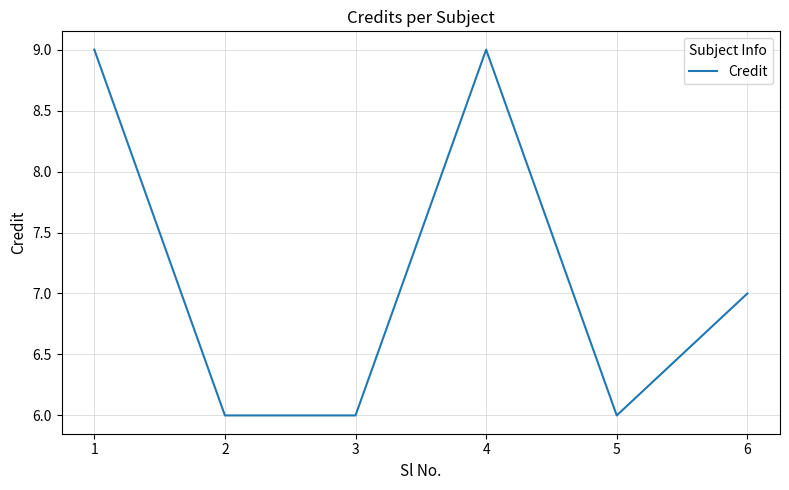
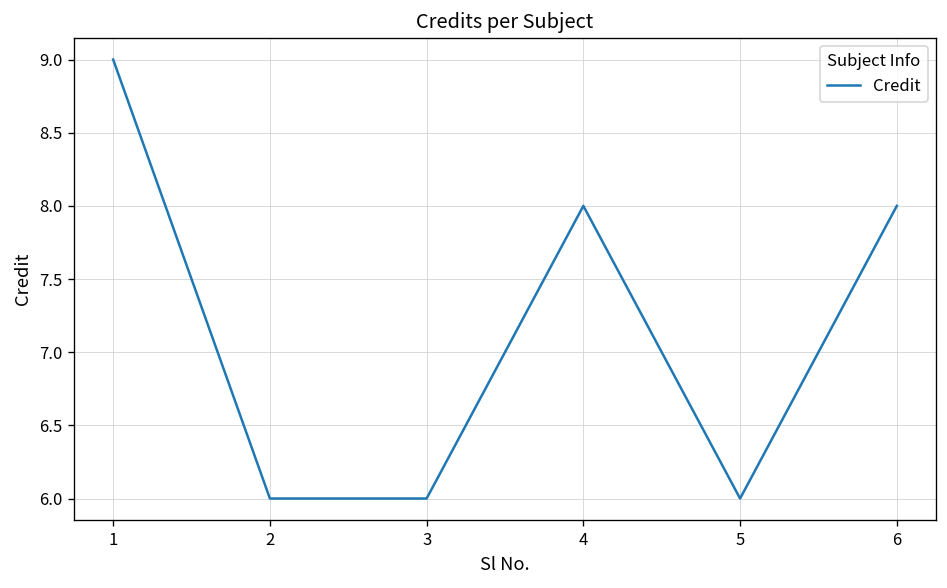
4: 9 -> 8
6: 7 -> 8
